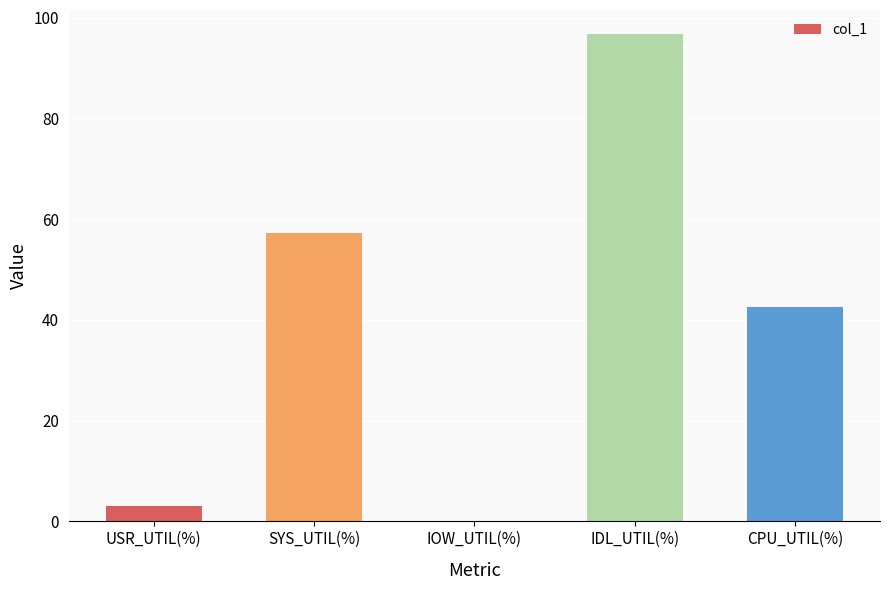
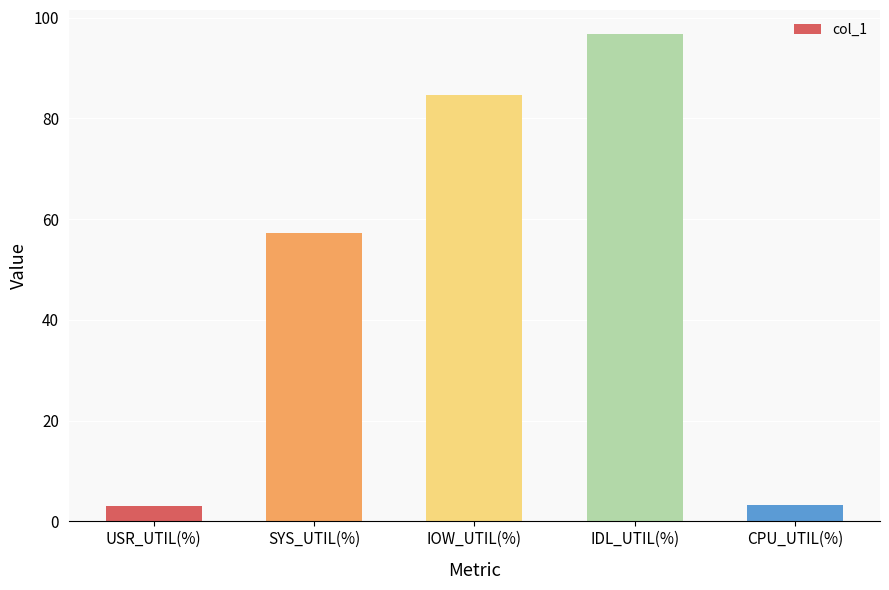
IOW_UTIL(%): 0 -> 85
CPU_UTIL(%): 43 -> 3
